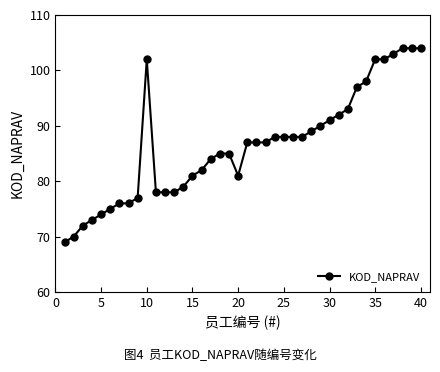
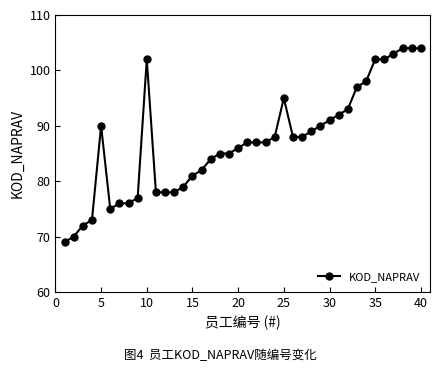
5: 74 -> 90
20: 81 -> 86
25: 88 -> 95
